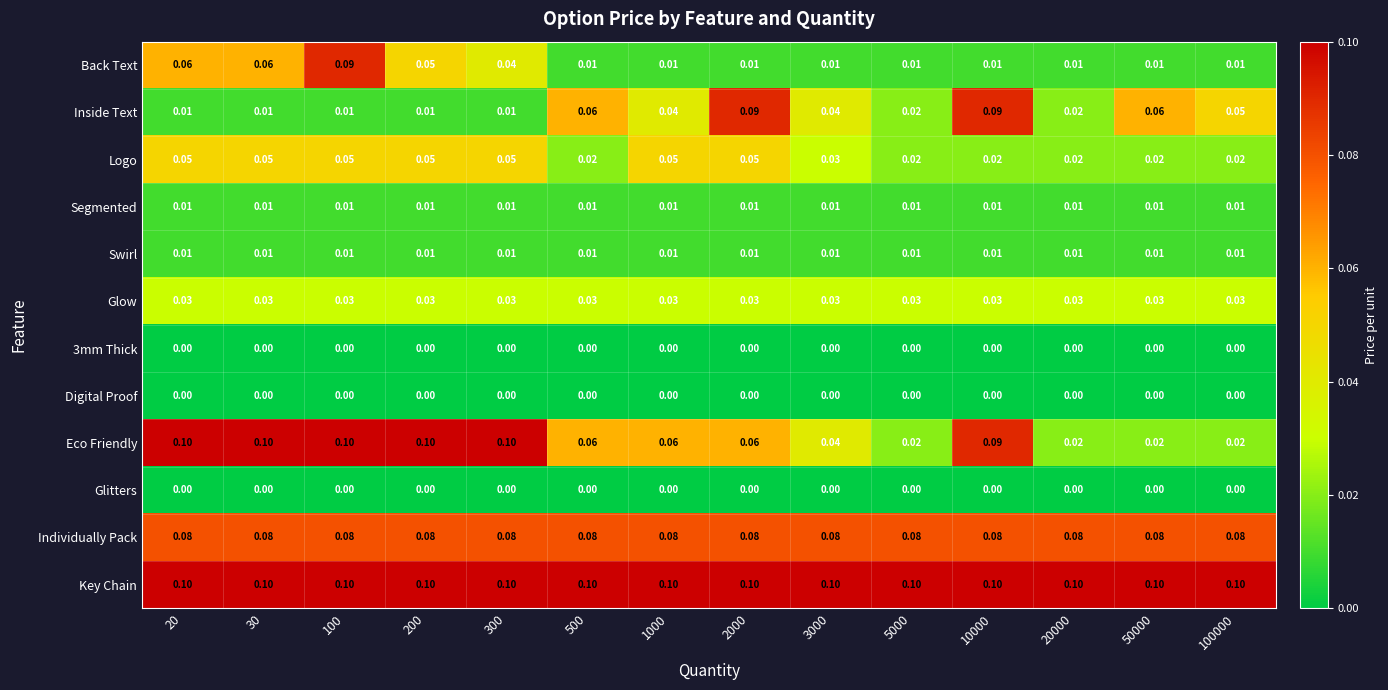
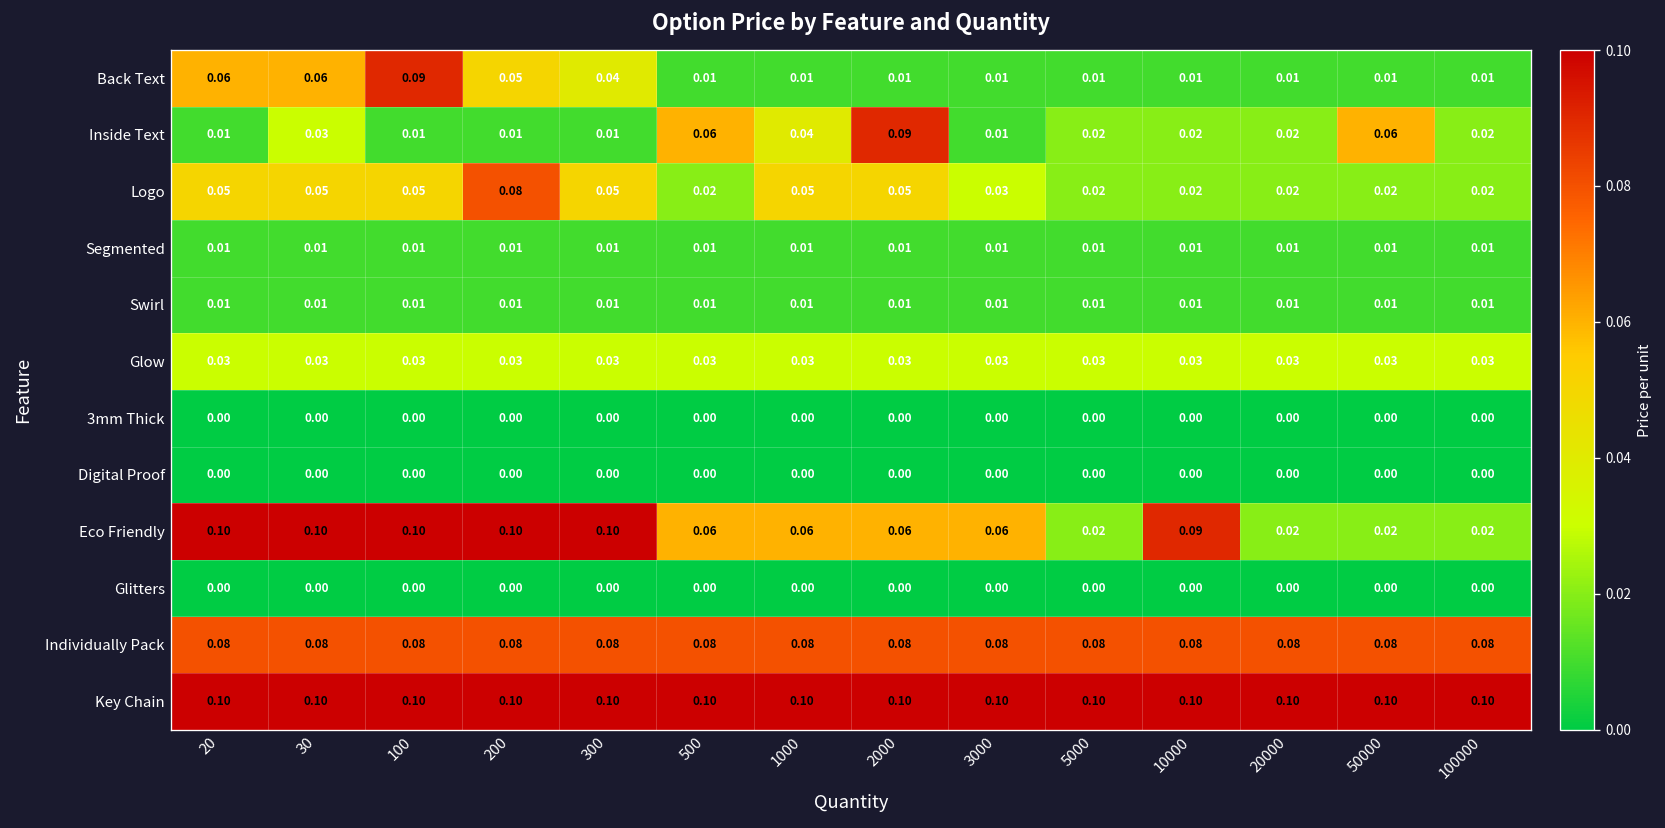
Inside Text, 30: 0.01 -> 0.03
Inside Text, 3000: 0.04 -> 0.01
Inside Text, 10000: 0.09 -> 0.02
Inside Text, 100000: 0.05 -> 0.02
Logo, 200: 0.05 -> 0.08
Eco Friendly, 3000: 0.04 -> 0.06
